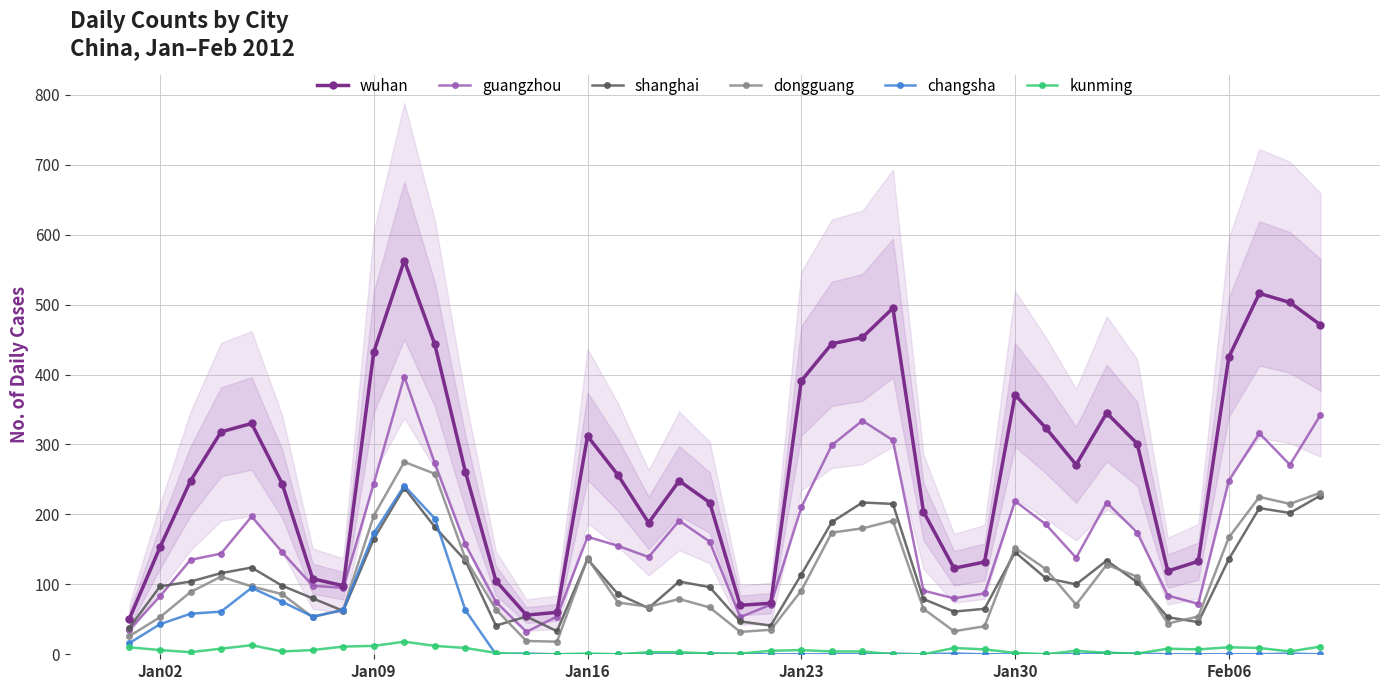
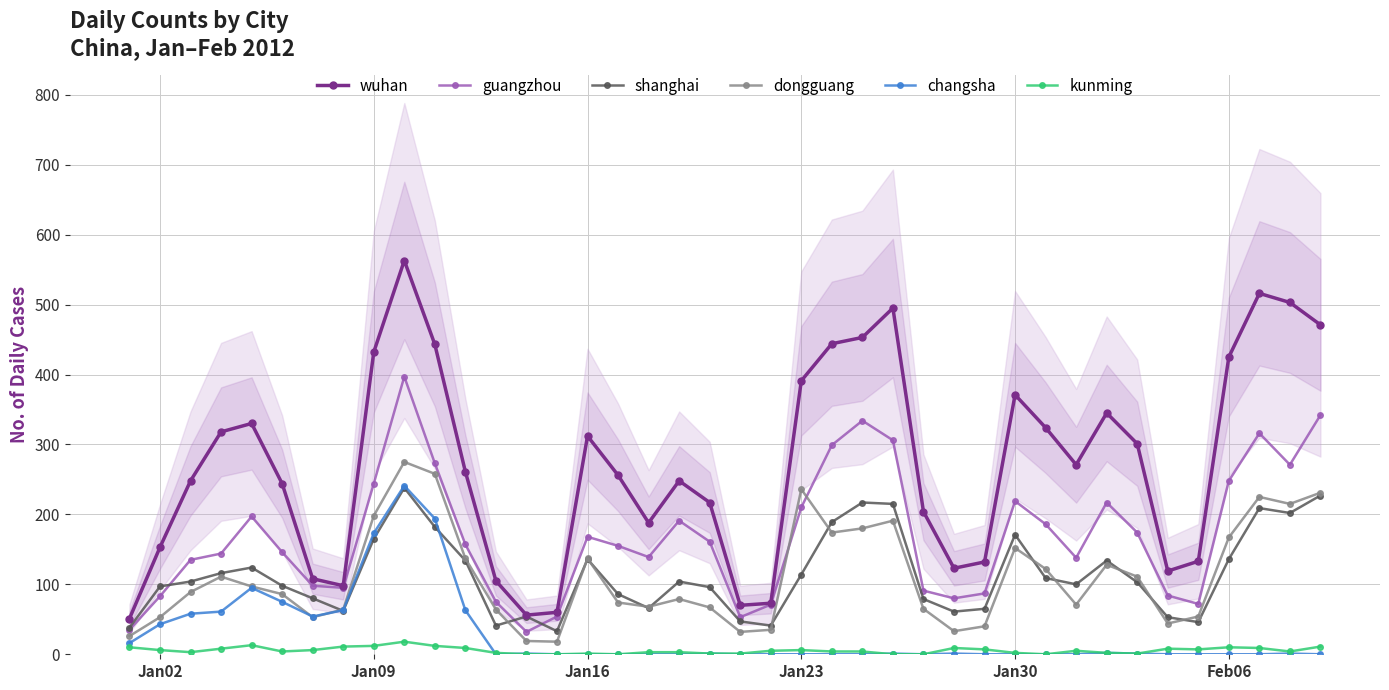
dongguang, Jan23: 90 -> 240
shanghai, Jan30: 150 -> 170
